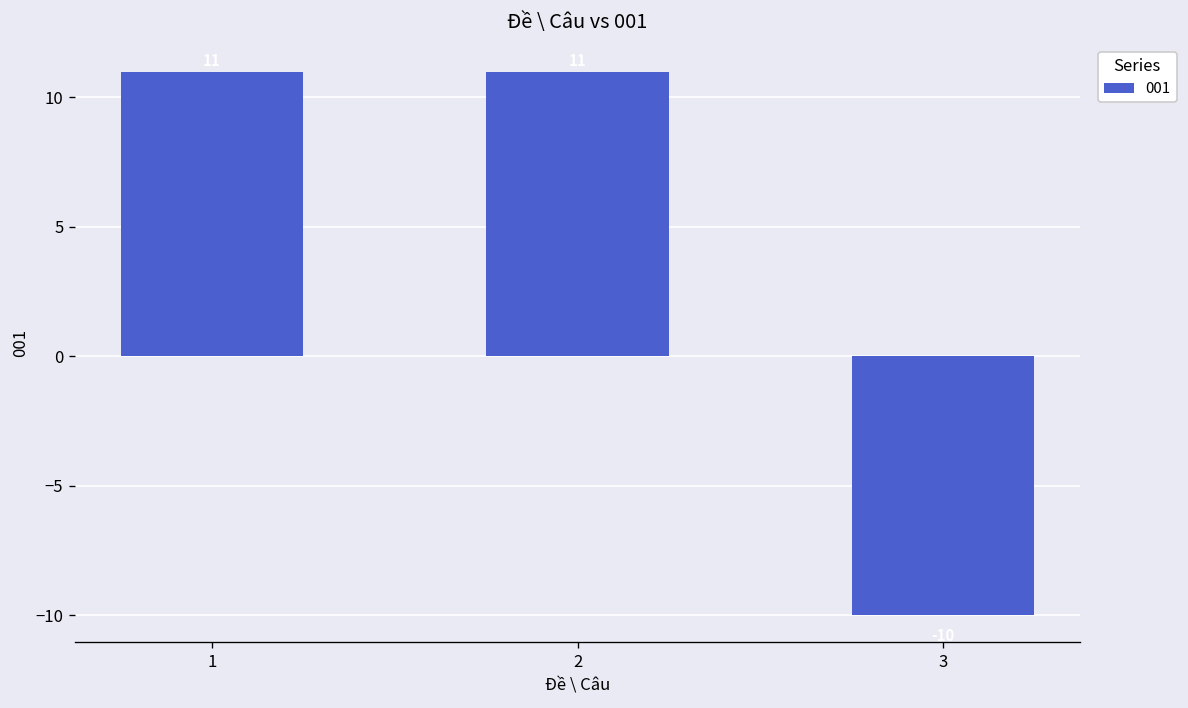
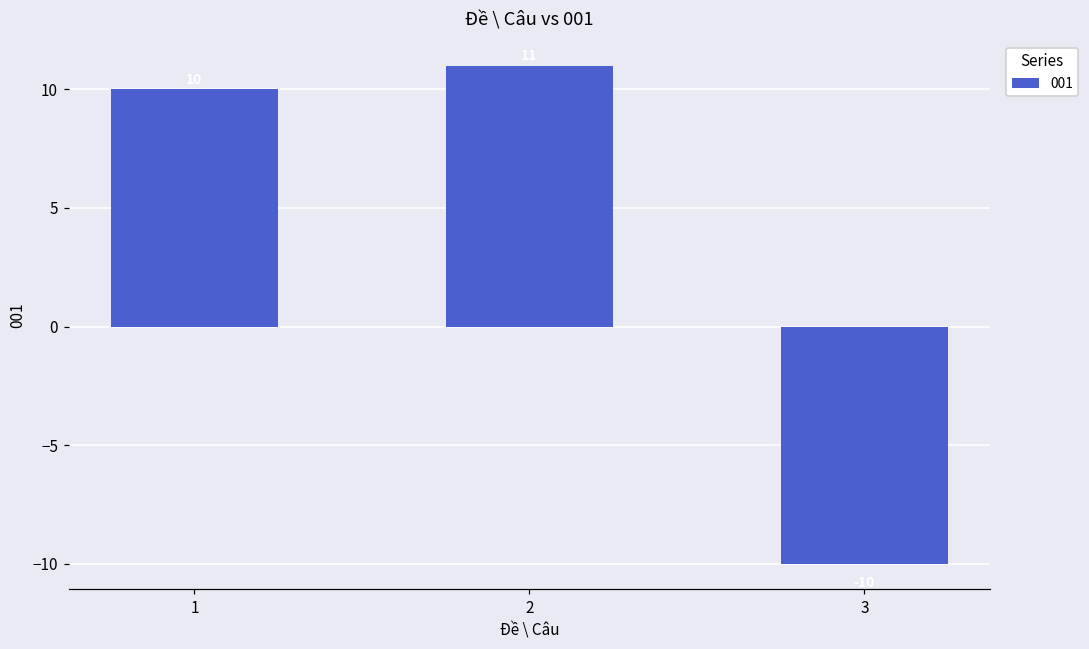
1: 11 -> 10
